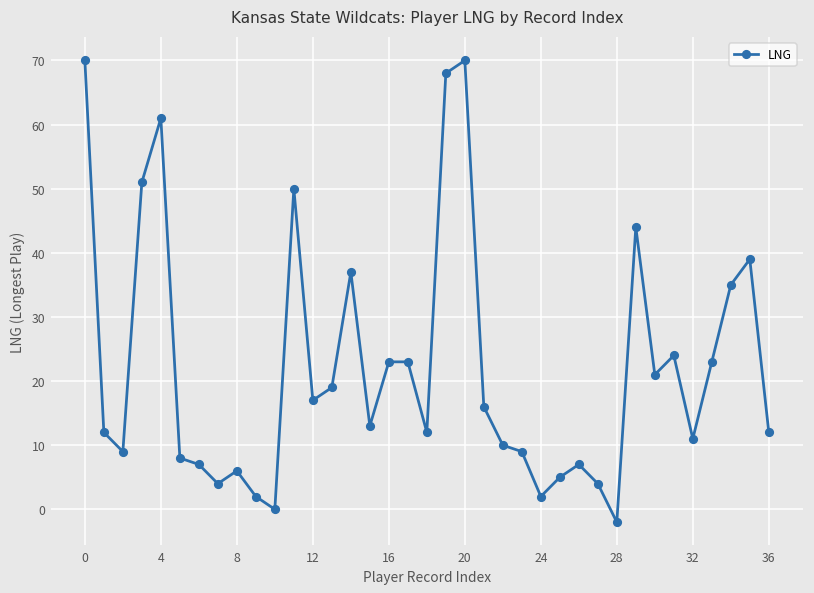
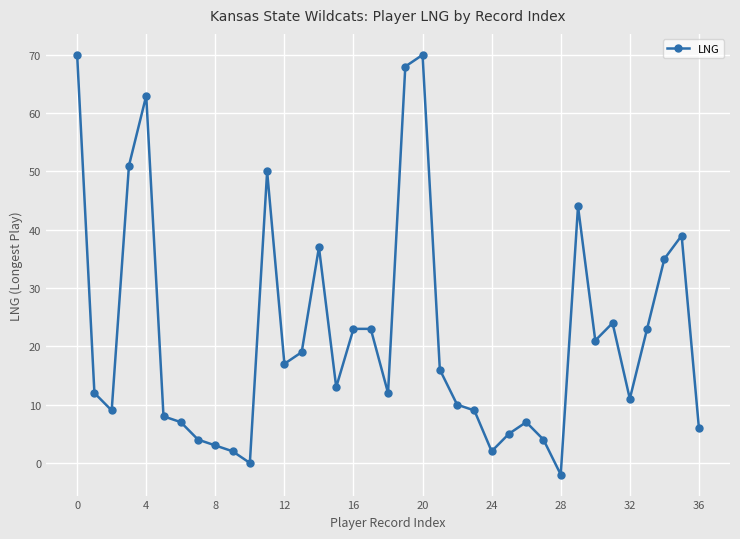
4: 61 -> 63
8: 6 -> 3
36: 12 -> 6
